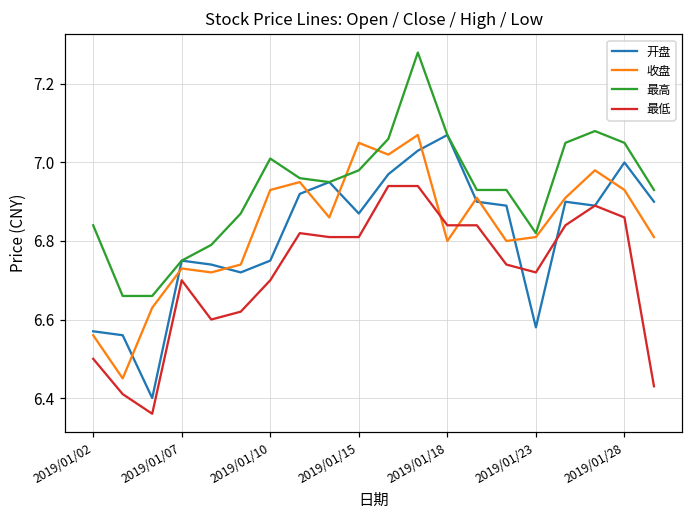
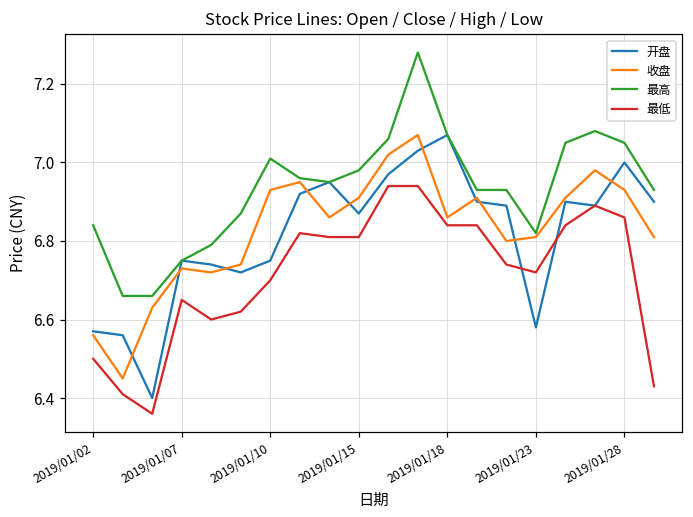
最低, 2019/01/07: 6.70 -> 6.65
收盘, 2019/01/15: 7.05 -> 6.91
收盘, 2019/01/18: 6.80 -> 6.86
